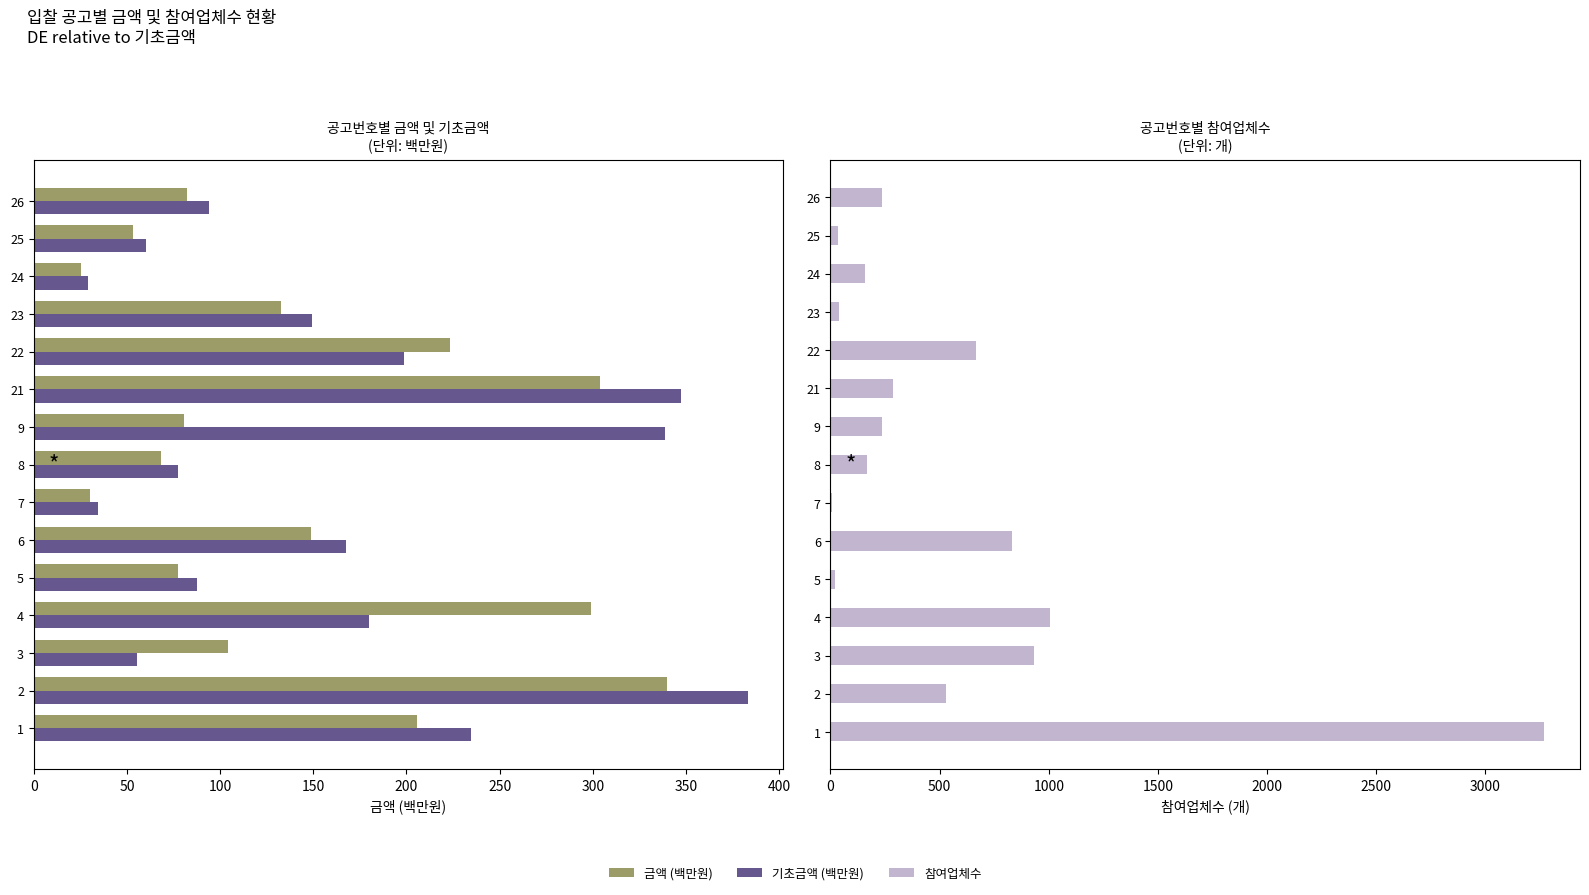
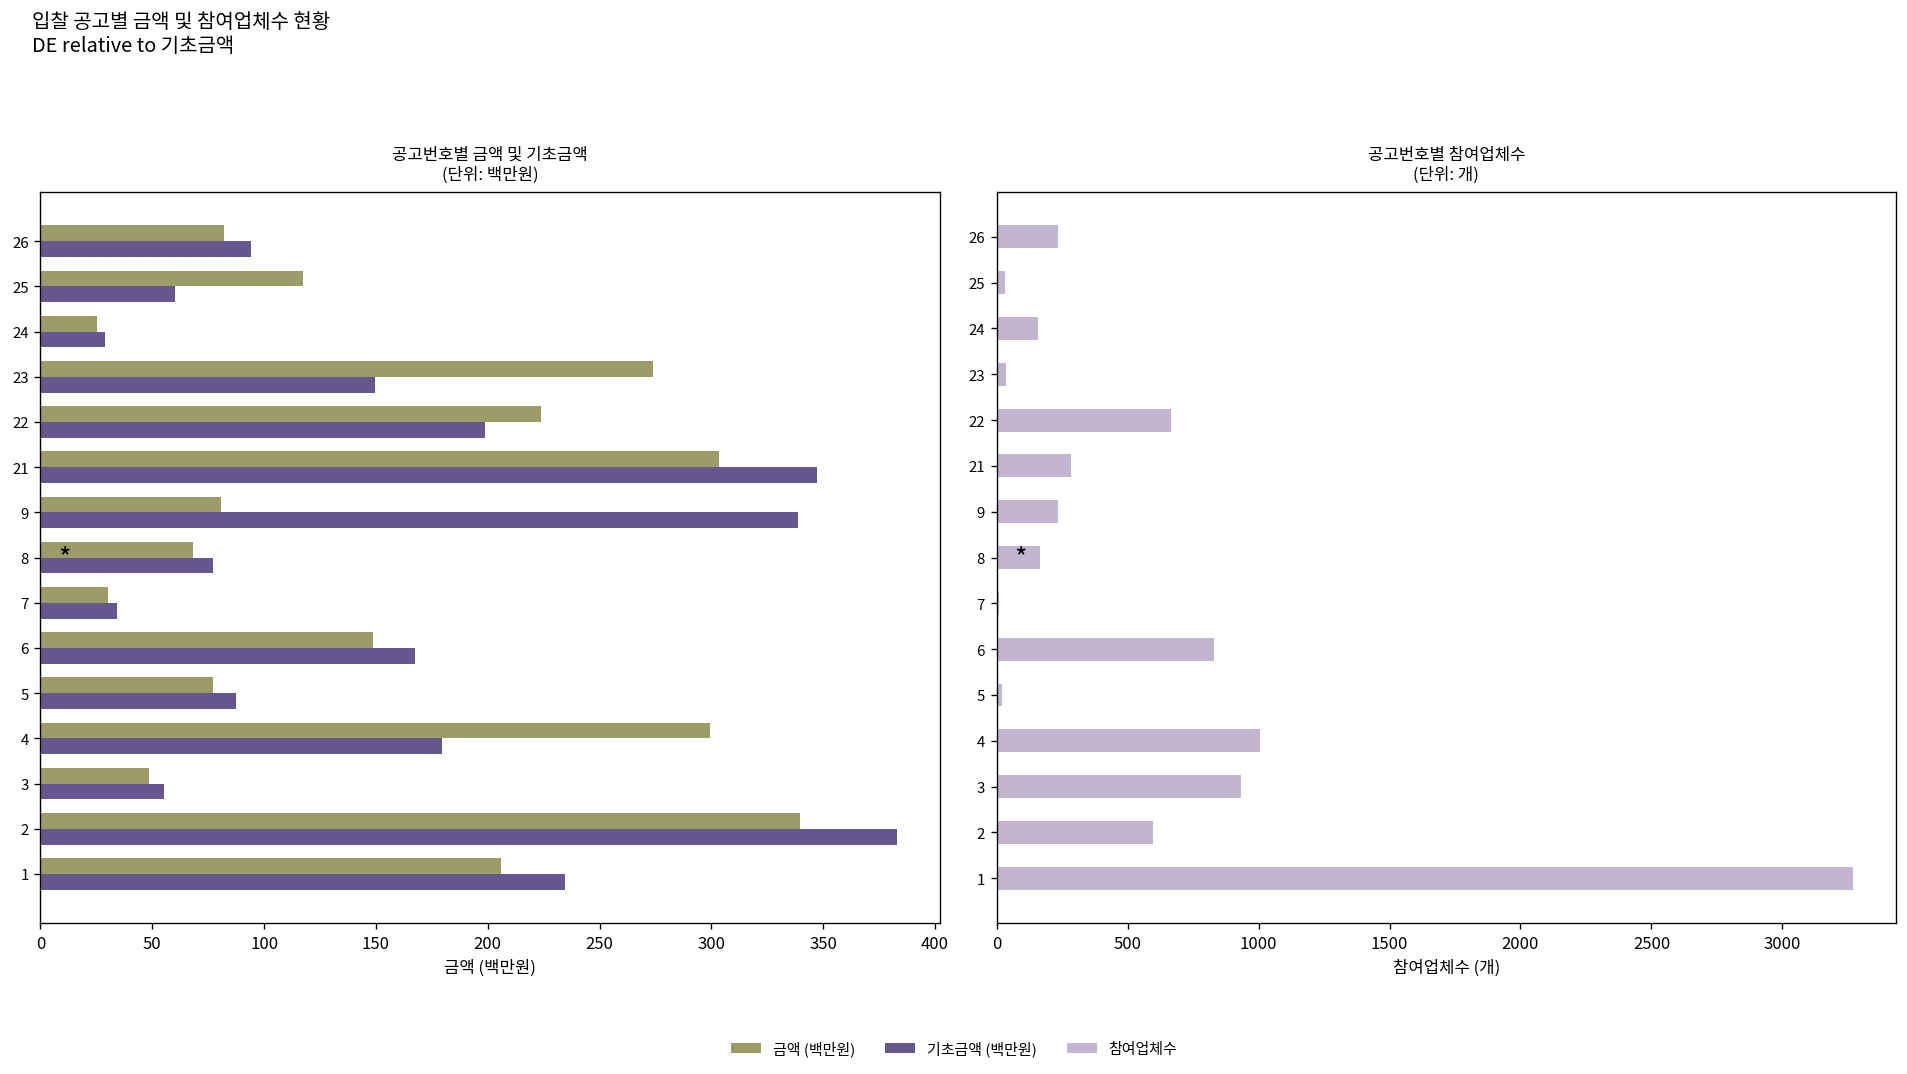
공고번호별 금액 및 기초금액 (단위: 백만원), 금액 (백만원), 25: 53 -> 117
공고번호별 금액 및 기초금액 (단위: 백만원), 금액 (백만원), 23: 133 -> 274
공고번호별 금액 및 기초금액 (단위: 백만원), 금액 (백만원), 3: 104 -> 48
공고번호별 참여업체수 (단위: 개), 2: 530 -> 600
